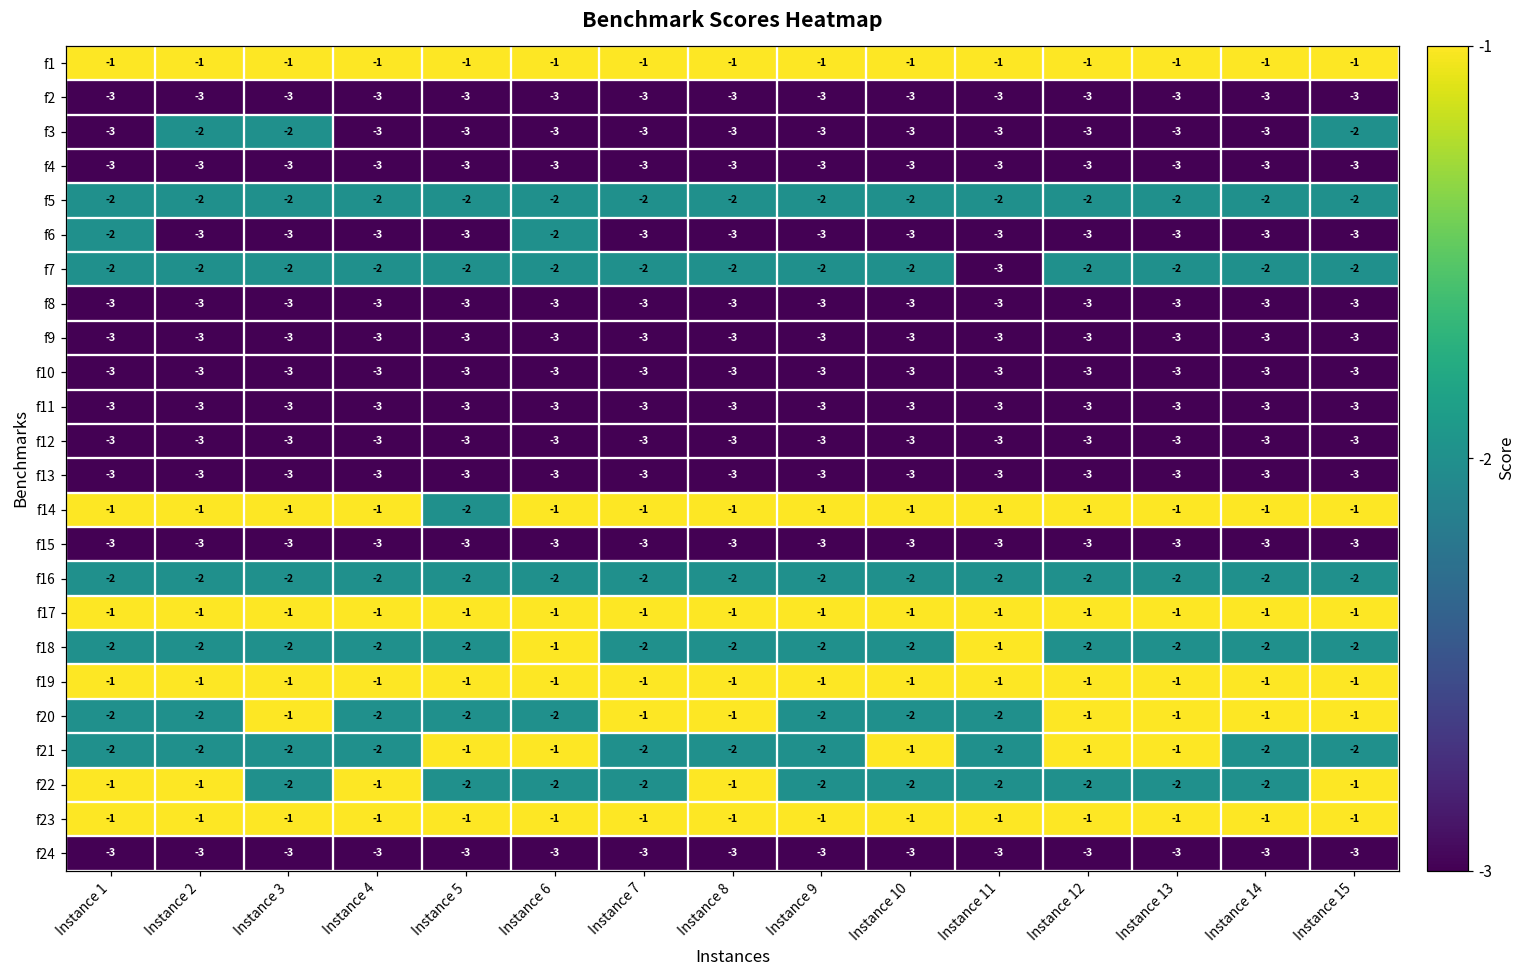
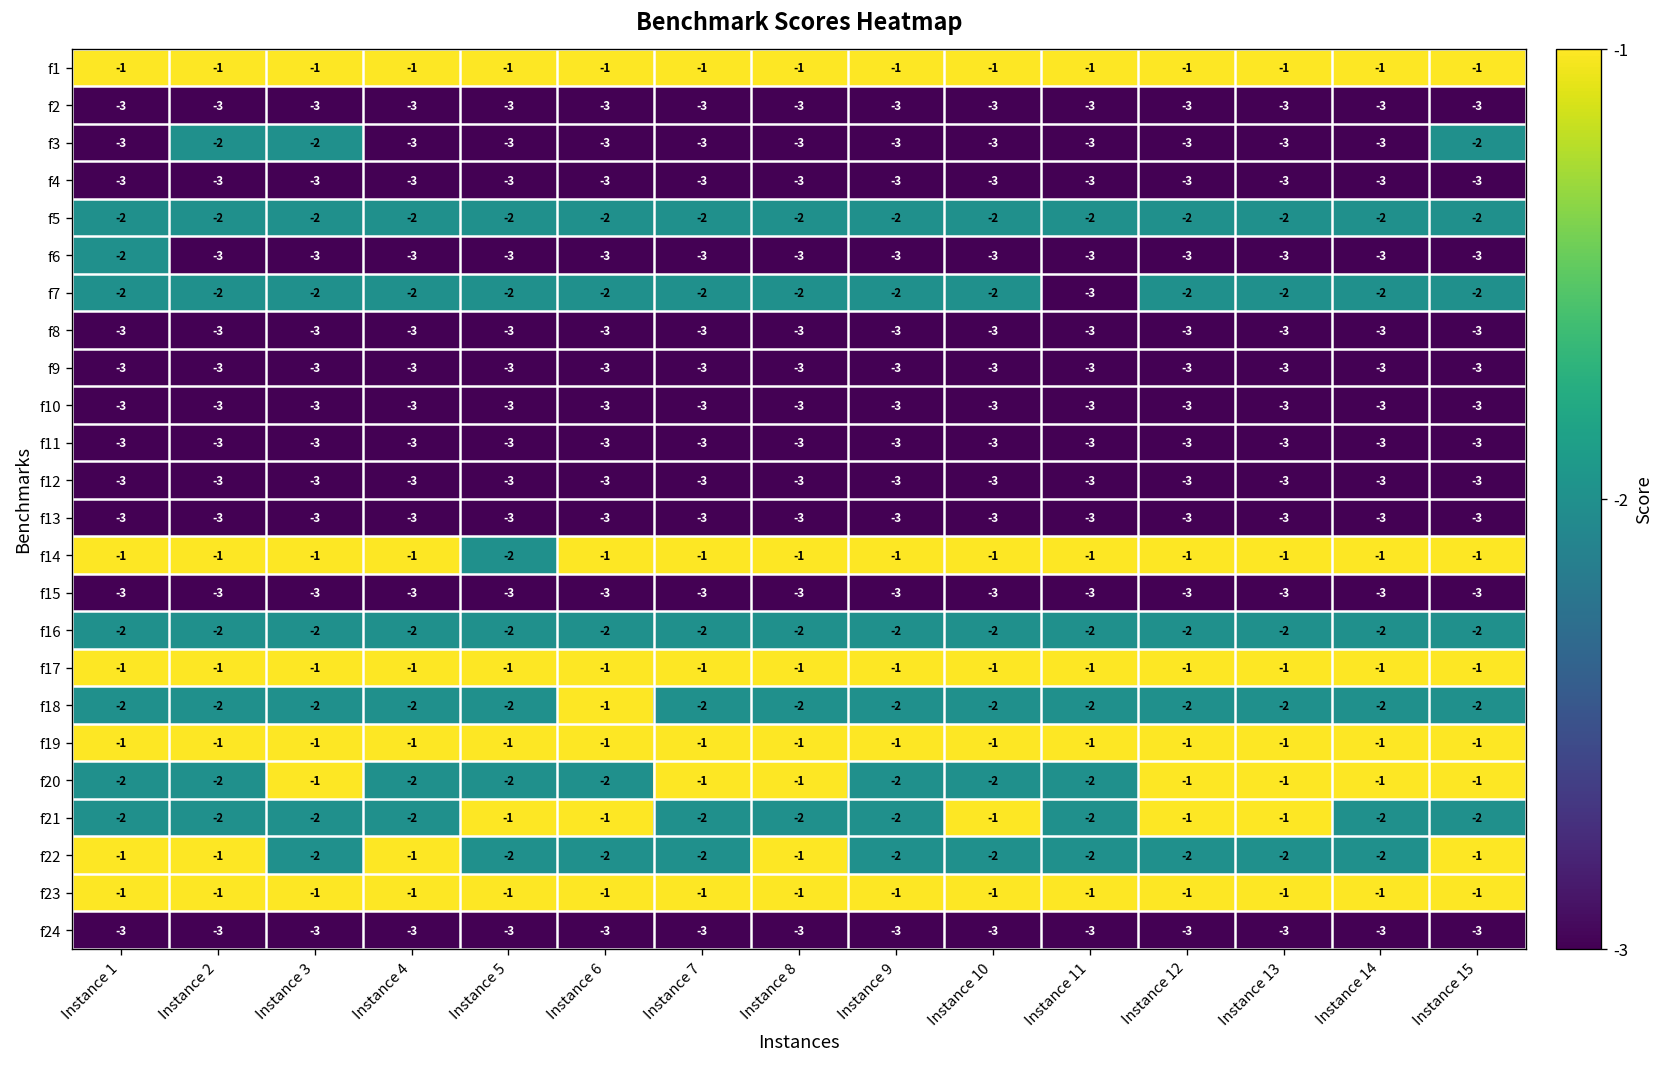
f6, Instance 6: -2 -> -3
f18, Instance 11: -1 -> -2
